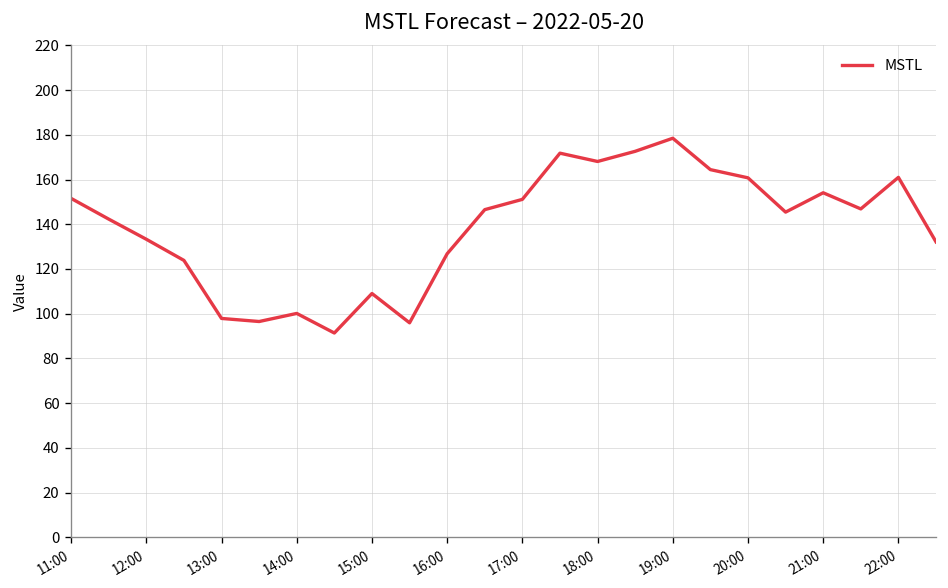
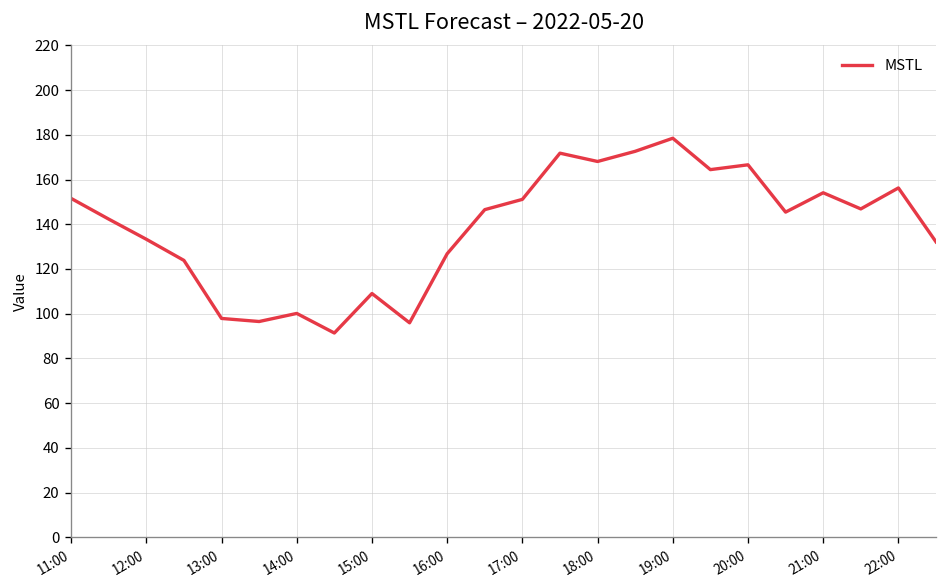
20:00: 161 -> 167
22:00: 161 -> 156
